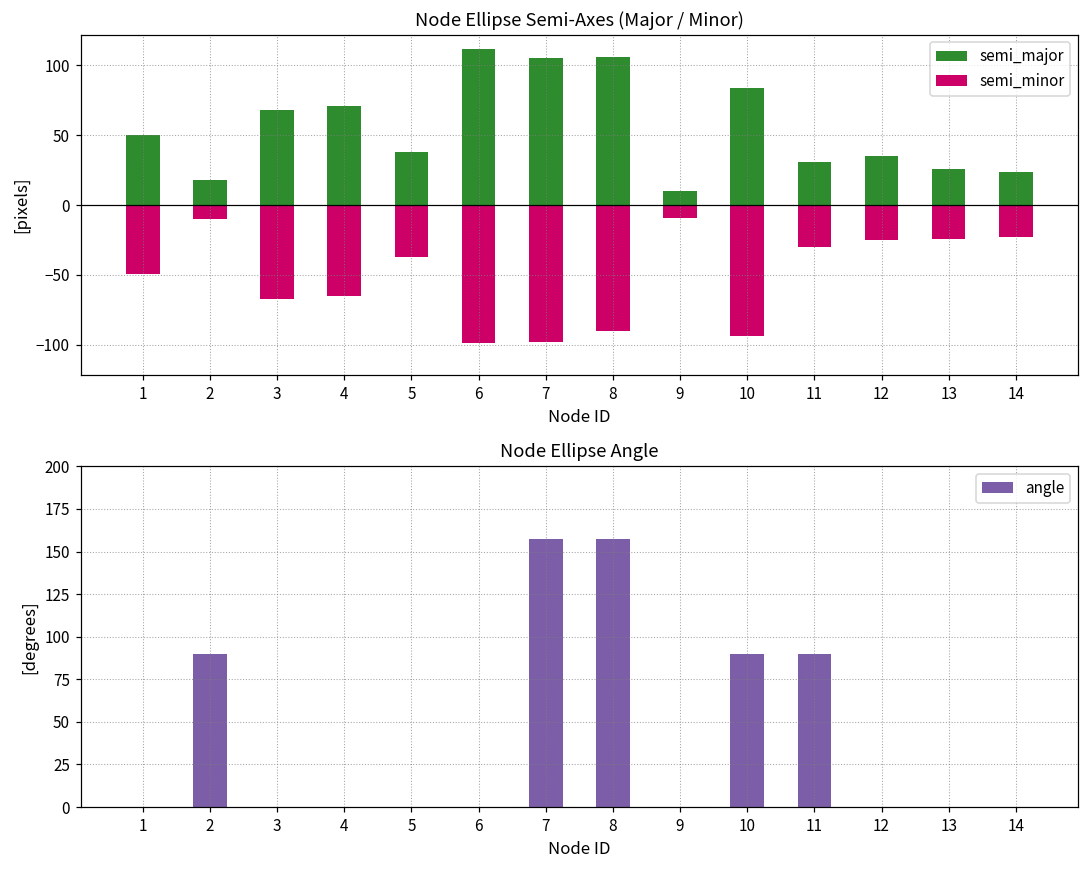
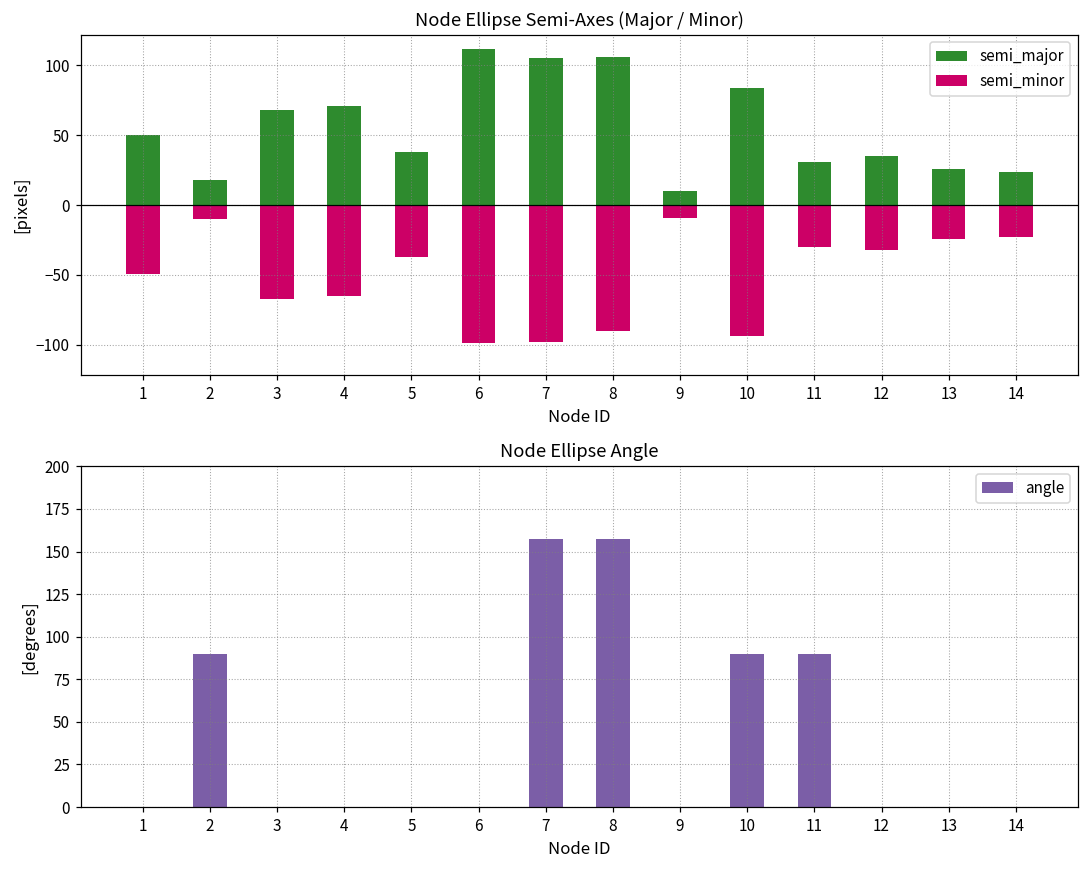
Node Ellipse Semi-Axes (Major / Minor), semi_minor, 12: -25 -> -32
